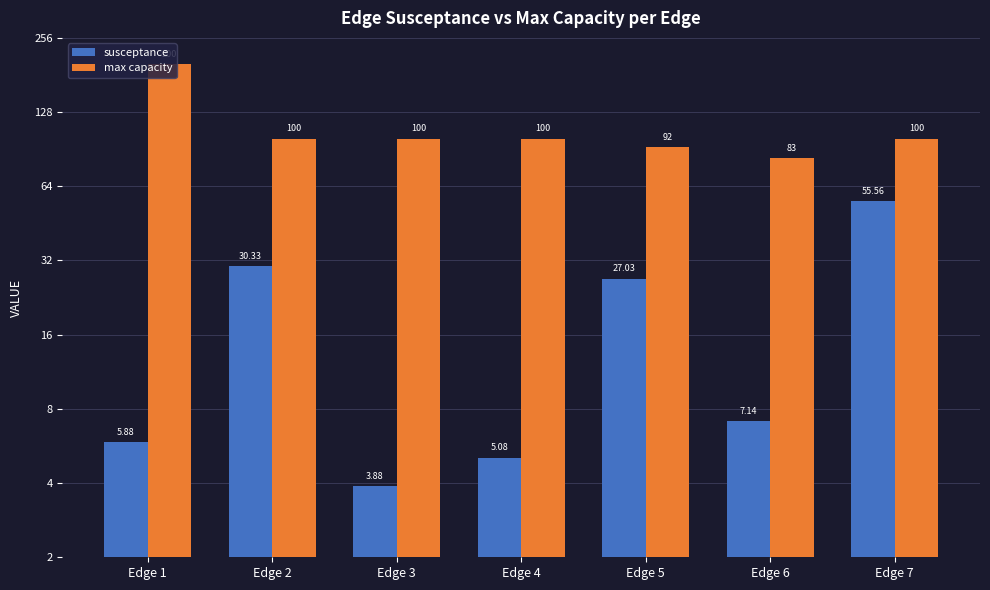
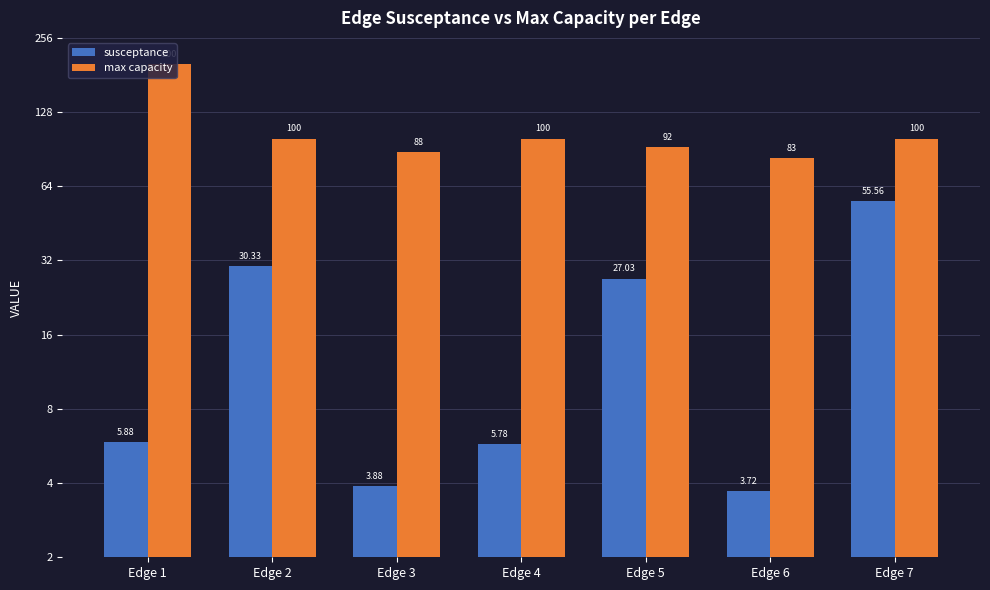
max capacity, Edge 3: 100 -> 88
susceptance, Edge 4: 5.08 -> 5.78
susceptance, Edge 6: 7.14 -> 3.72
